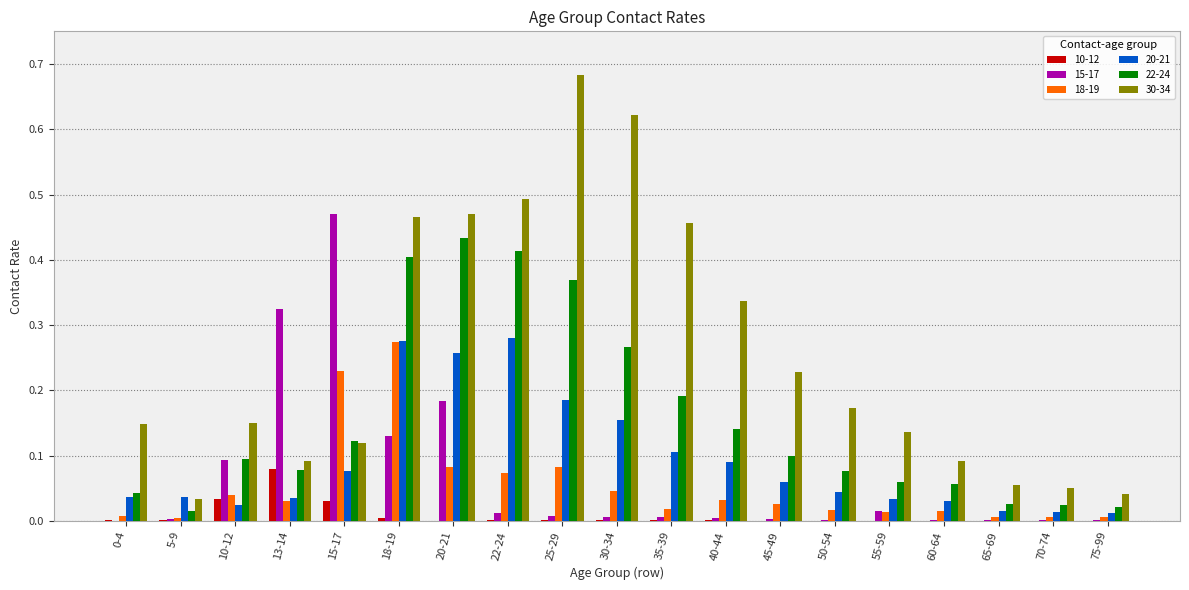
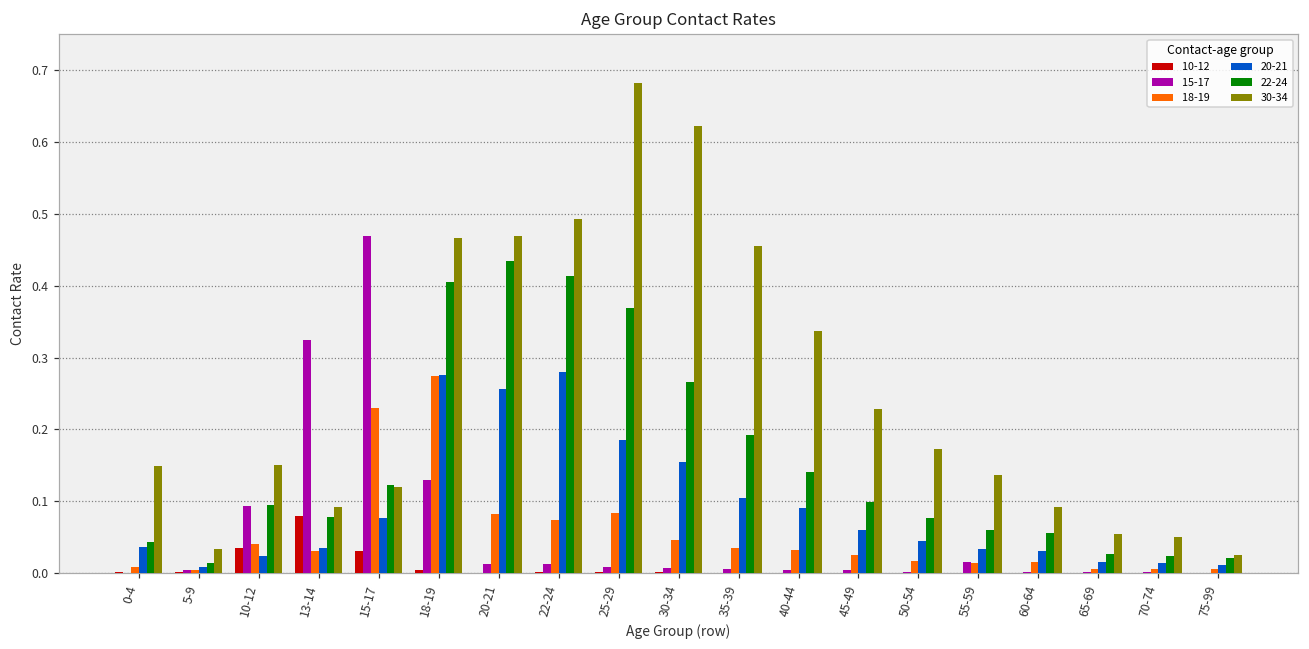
20-21, 5-9: 0.04 -> 0.01
15-17, 20-21: 0.18 -> 0.01
18-19, 35-39: 0.02 -> 0.03
30-34, 75-99: 0.04 -> 0.02
